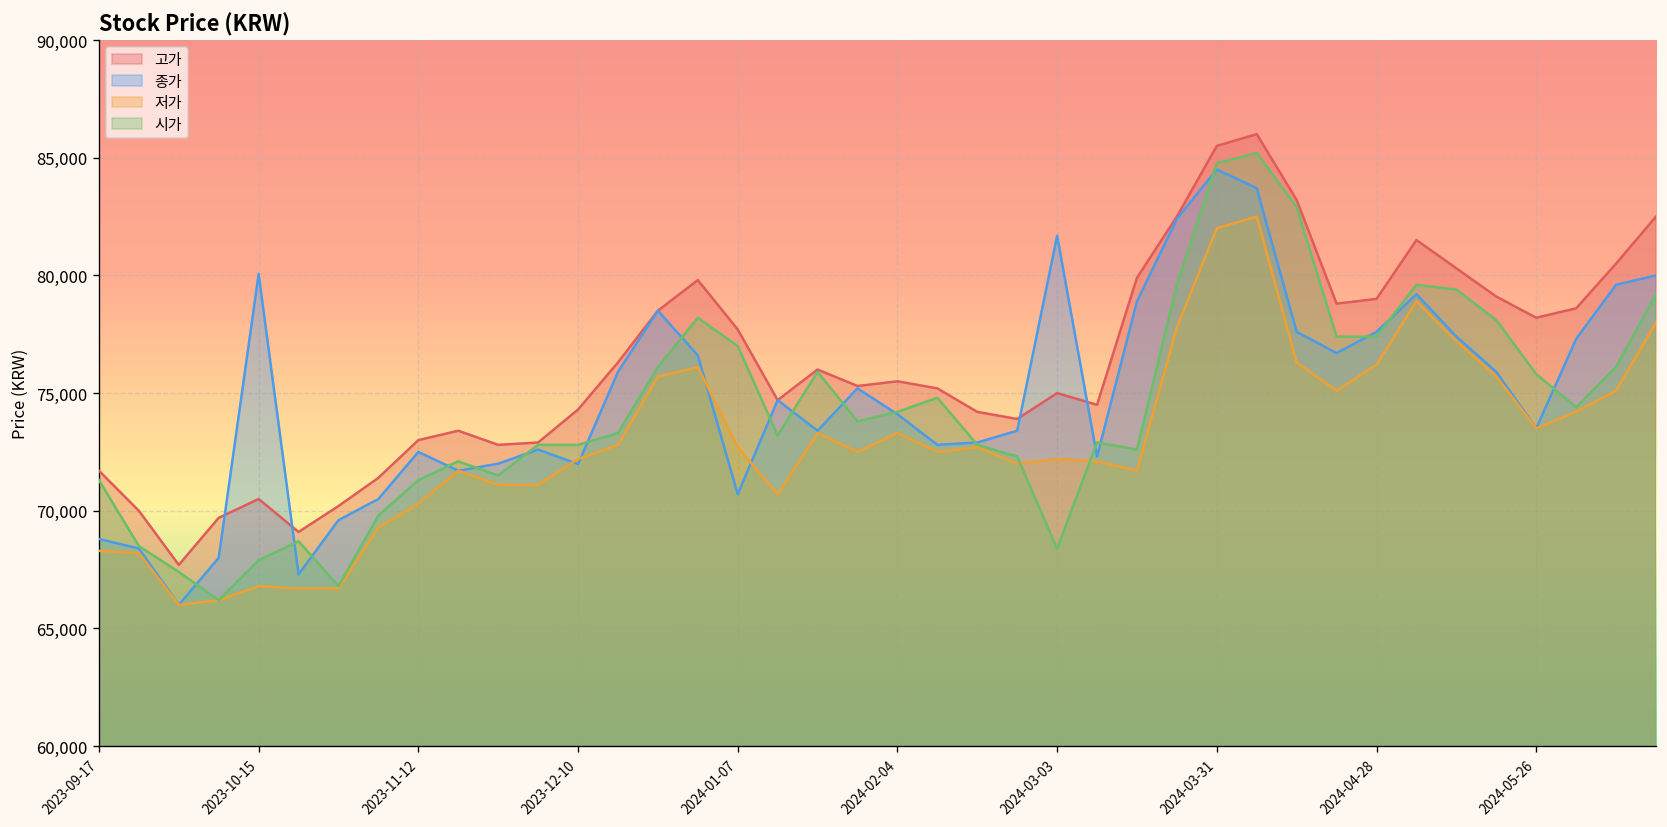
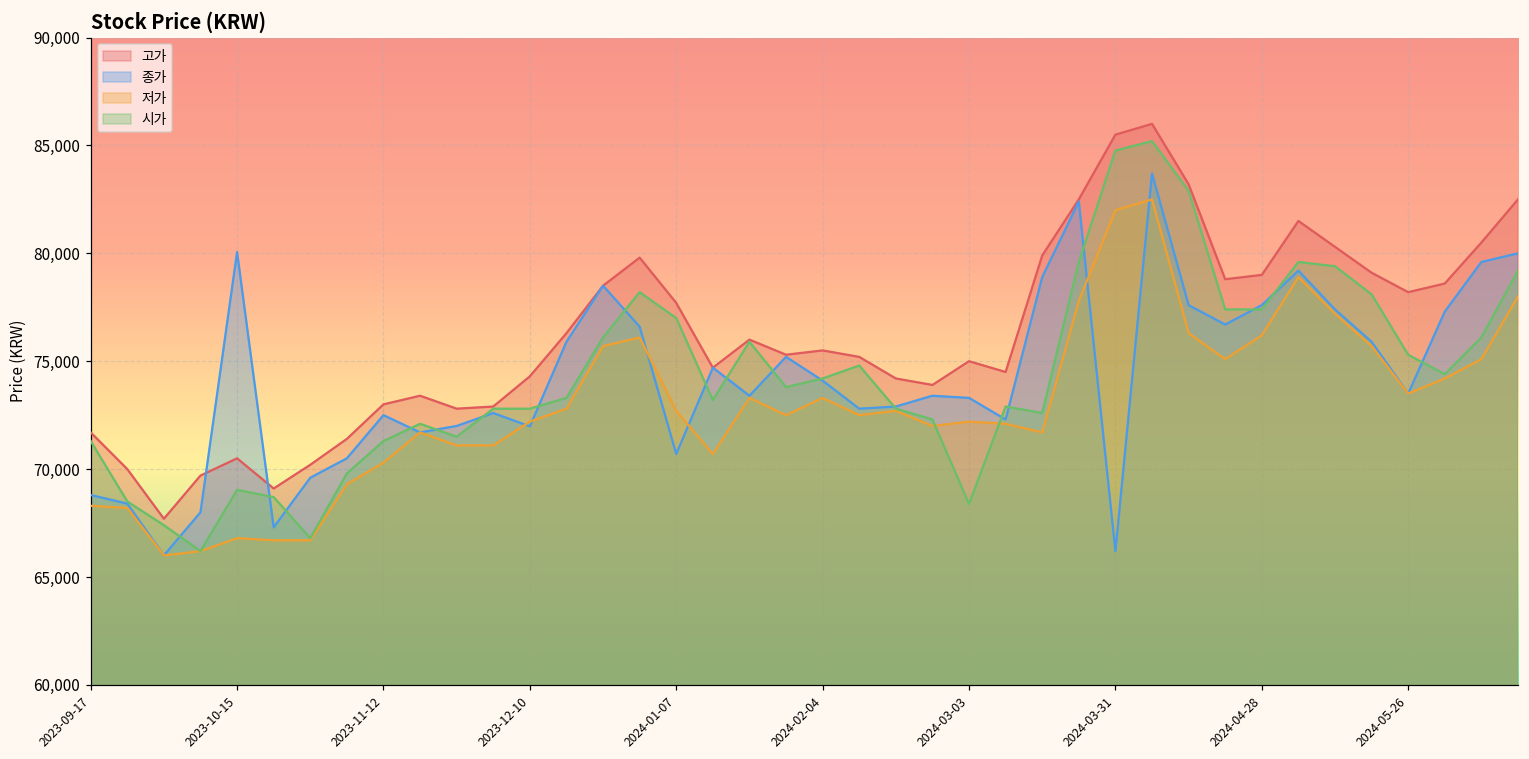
시가, 2023-10-15: 67,900 -> 69,000
종가, 2024-03-03: 81,700 -> 73,300
종가, 2024-03-31: 84,500 -> 66,200
시가, 2024-05-26: 75,800 -> 75,300
